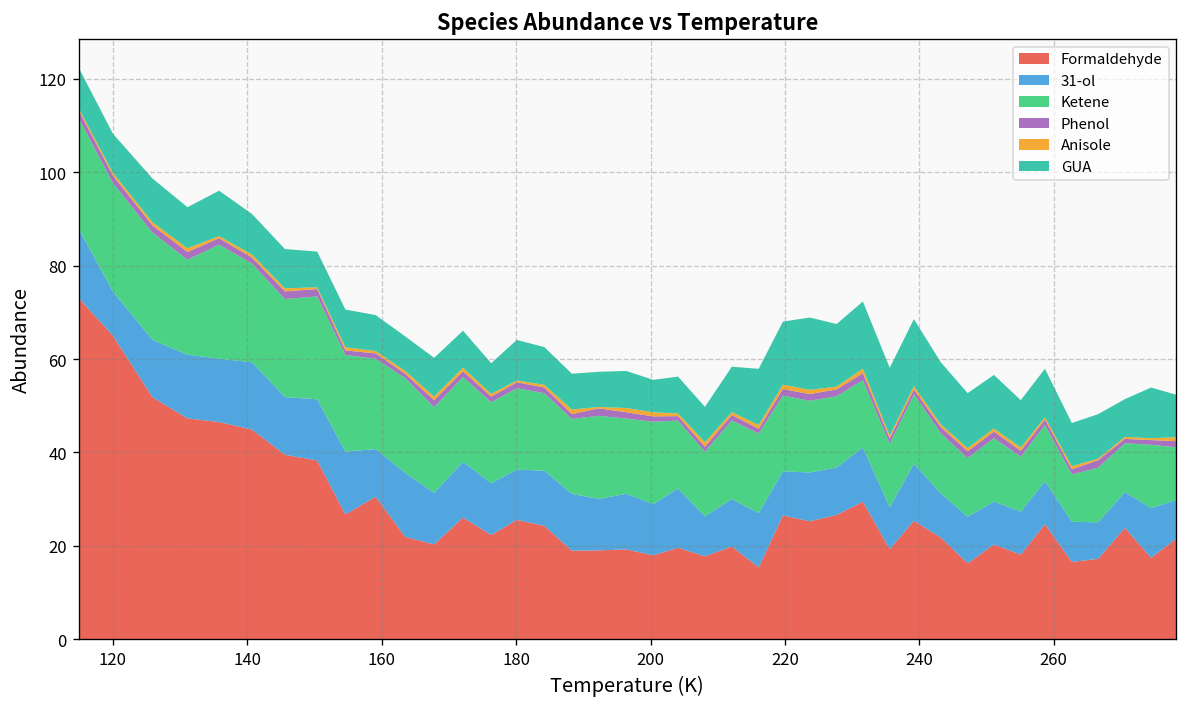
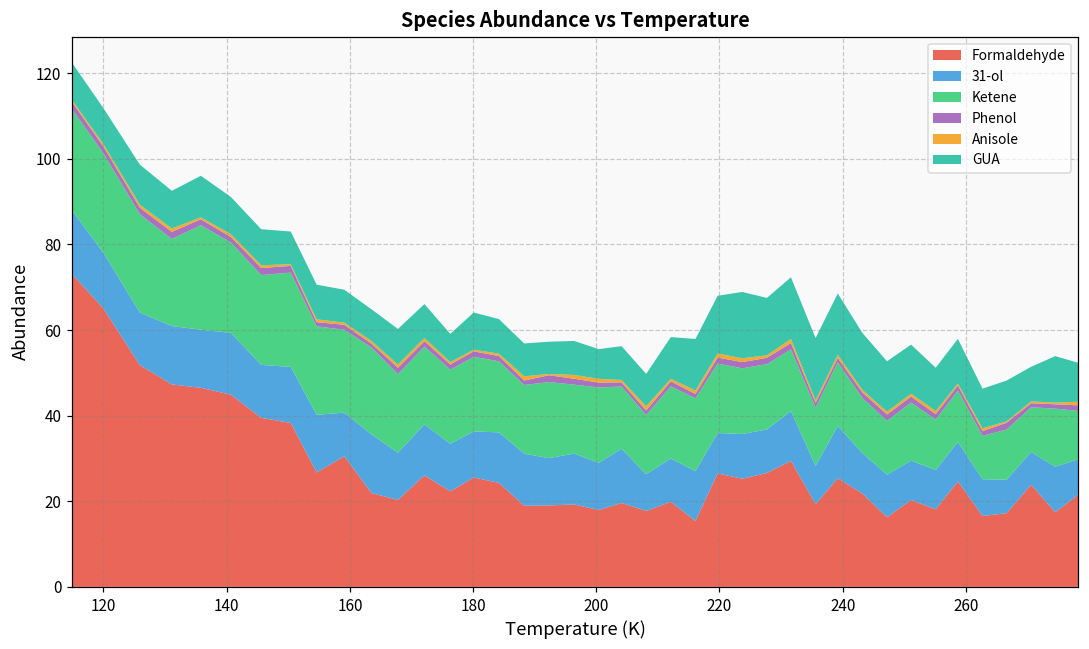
31-ol, 120: 9 -> 13
